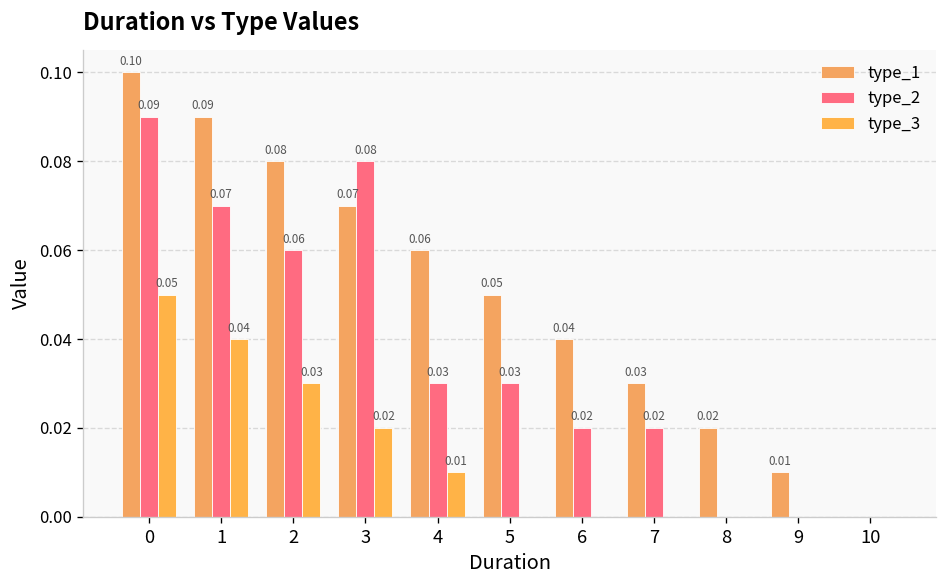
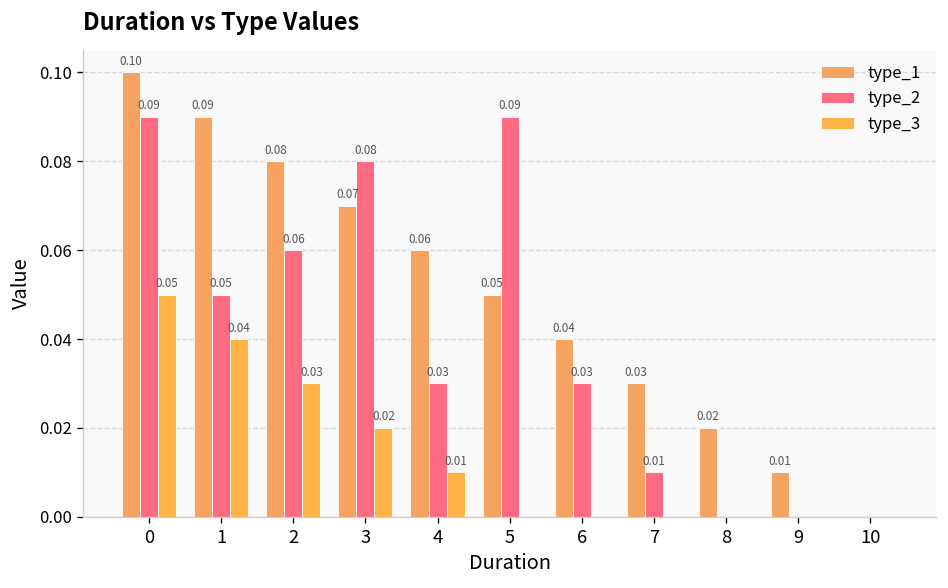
type_2, 1: 0.07 -> 0.05
type_2, 5: 0.03 -> 0.09
type_2, 6: 0.02 -> 0.03
type_2, 7: 0.02 -> 0.01
